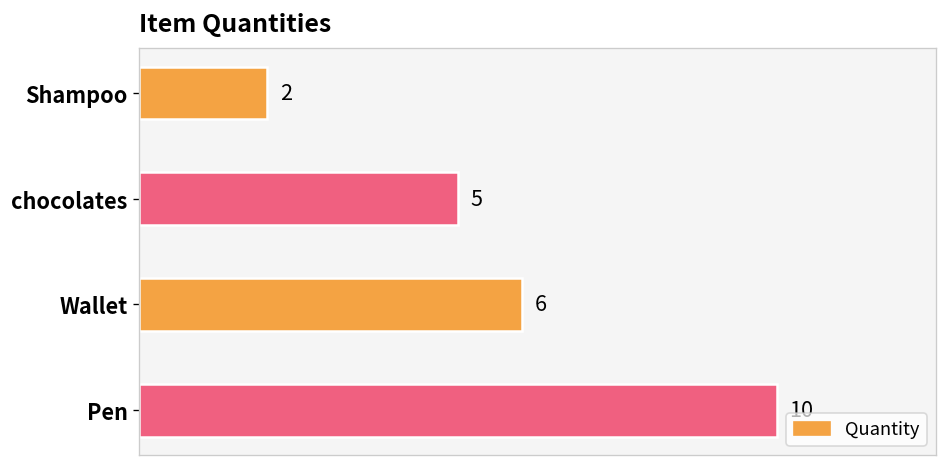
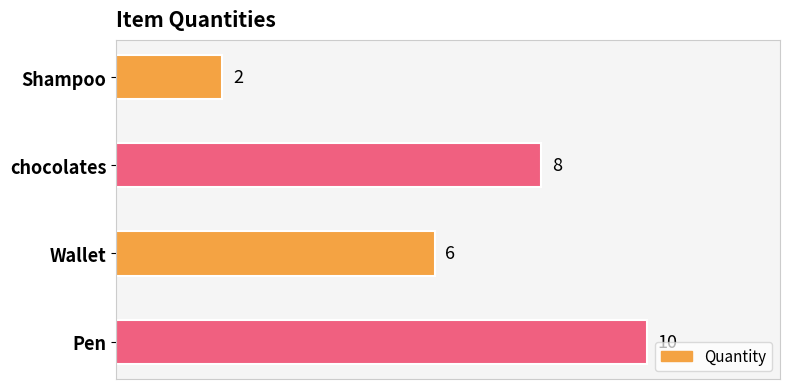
chocolates: 5 -> 8
